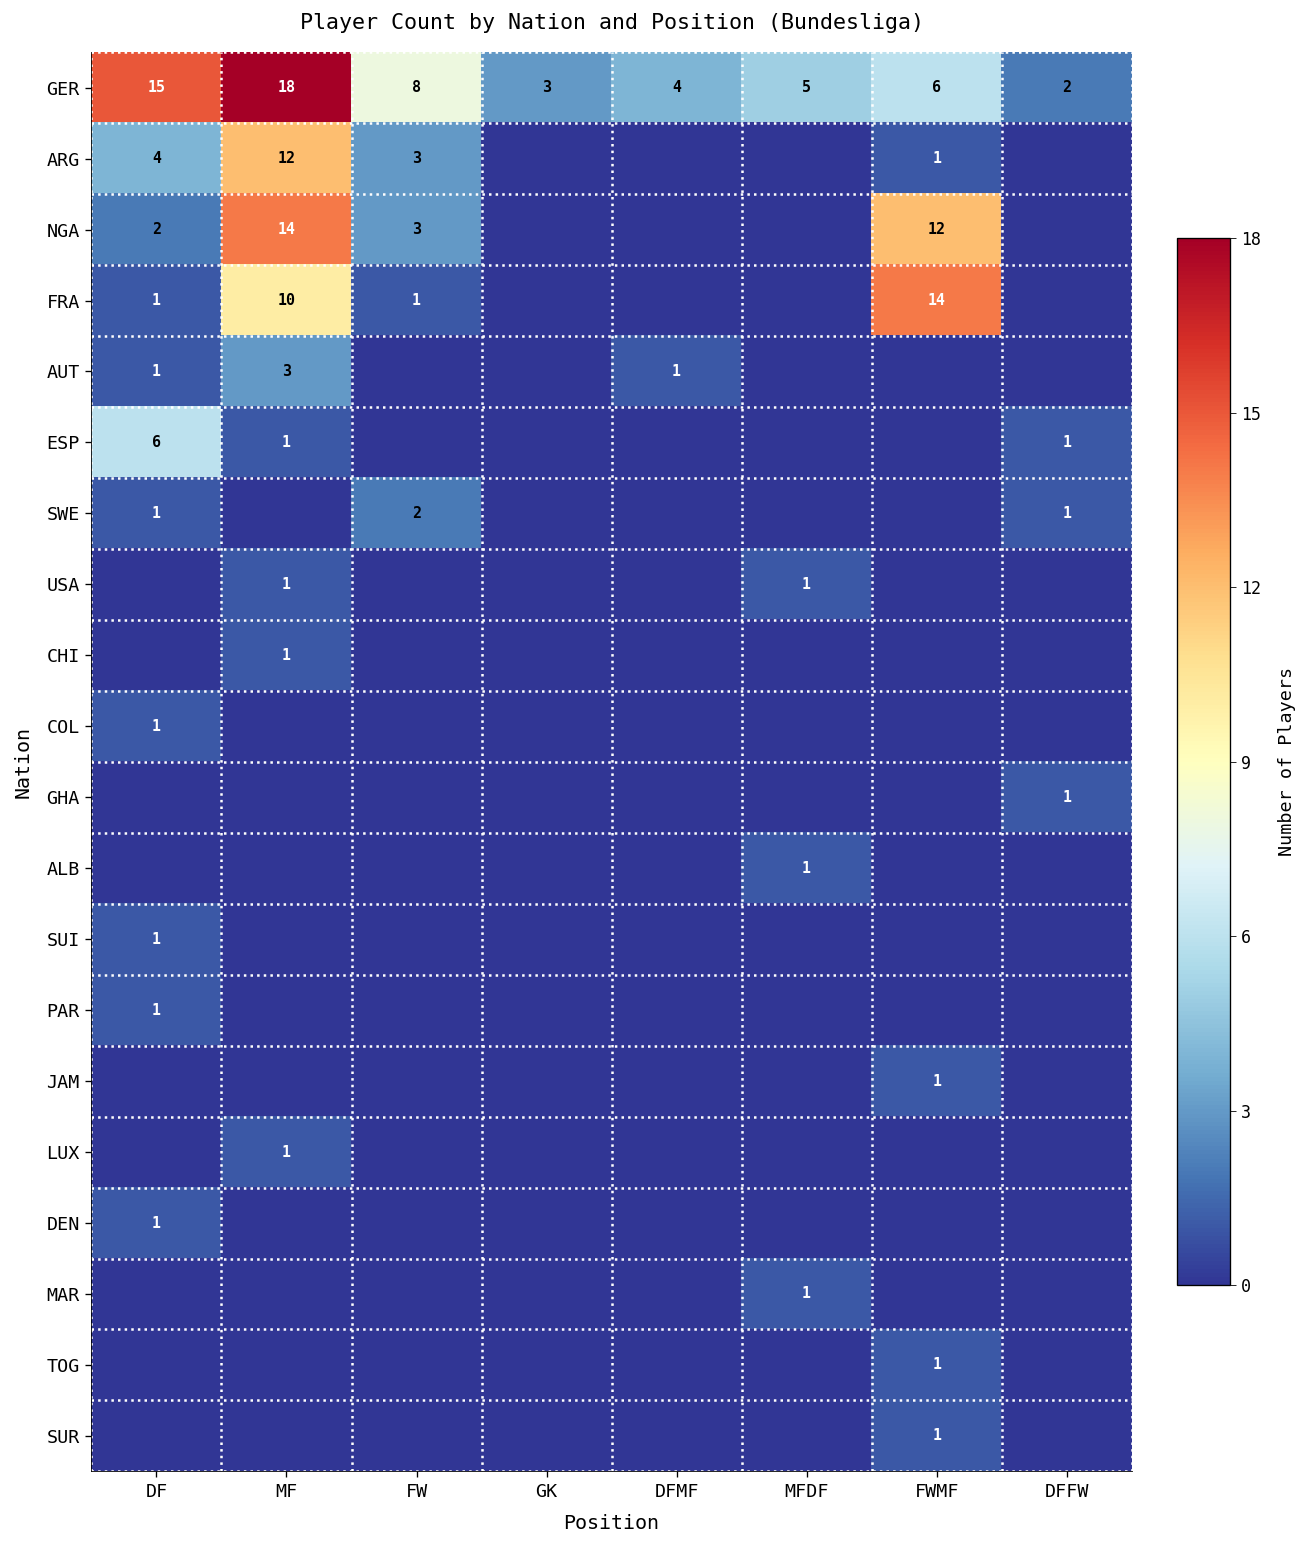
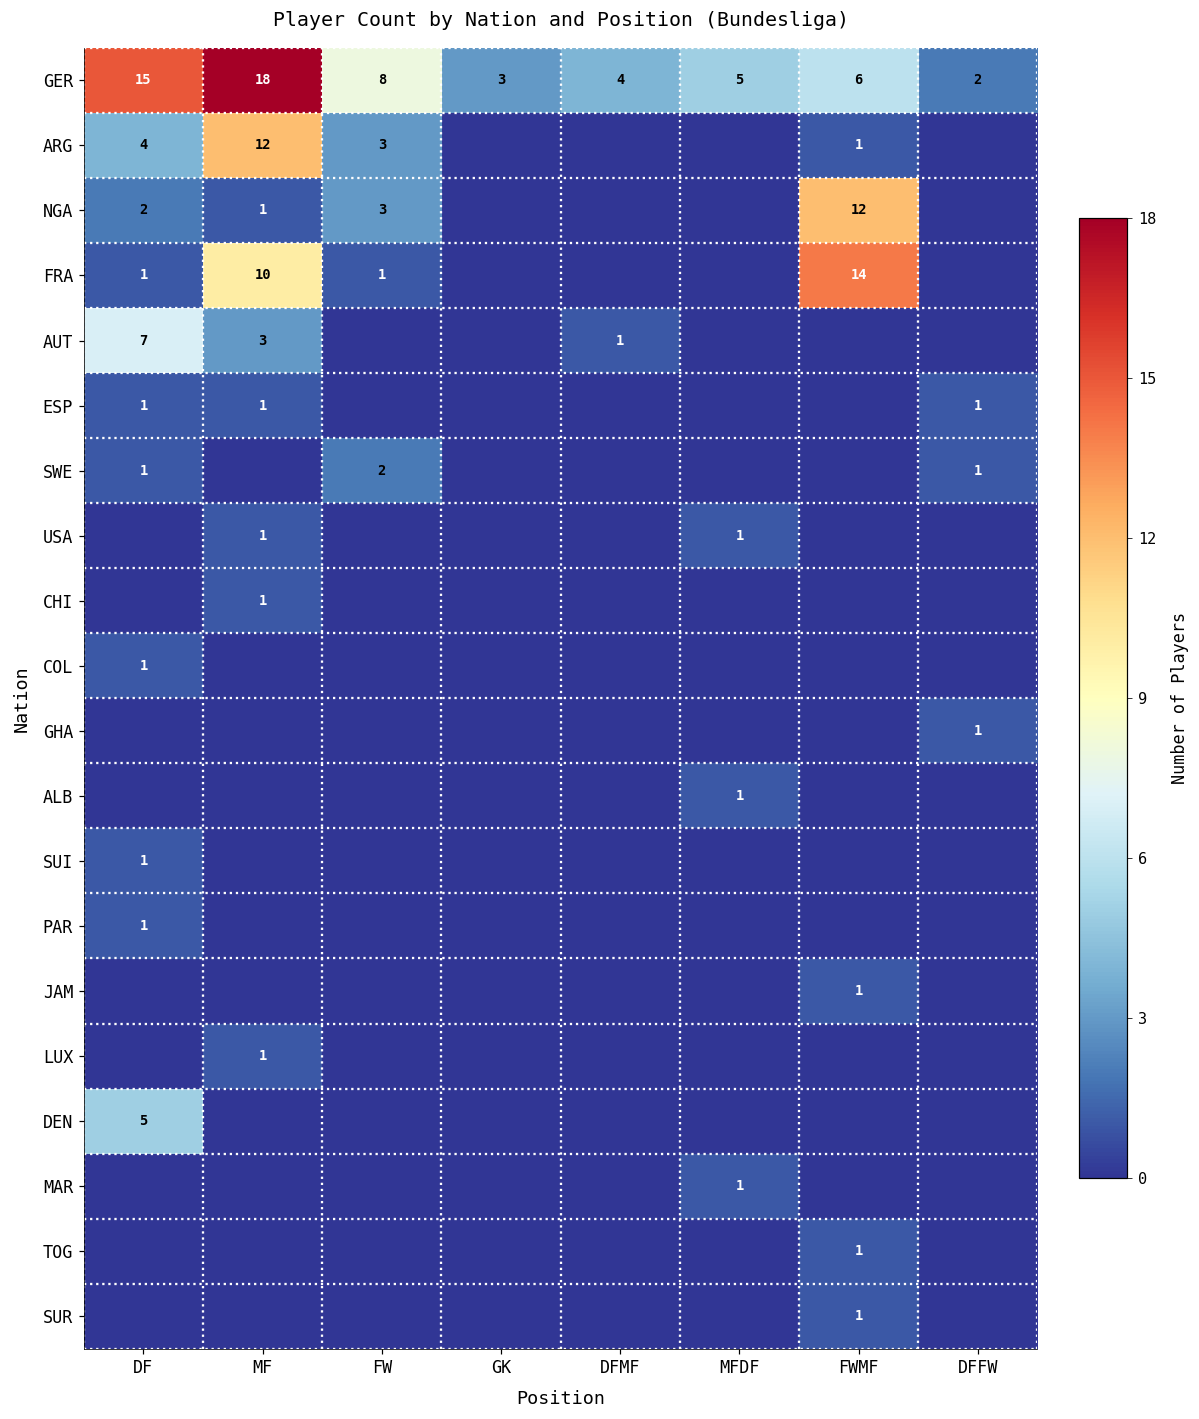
NGA, MF: 14 -> 1
AUT, DF: 1 -> 7
ESP, DF: 6 -> 1
DEN, DF: 1 -> 5
